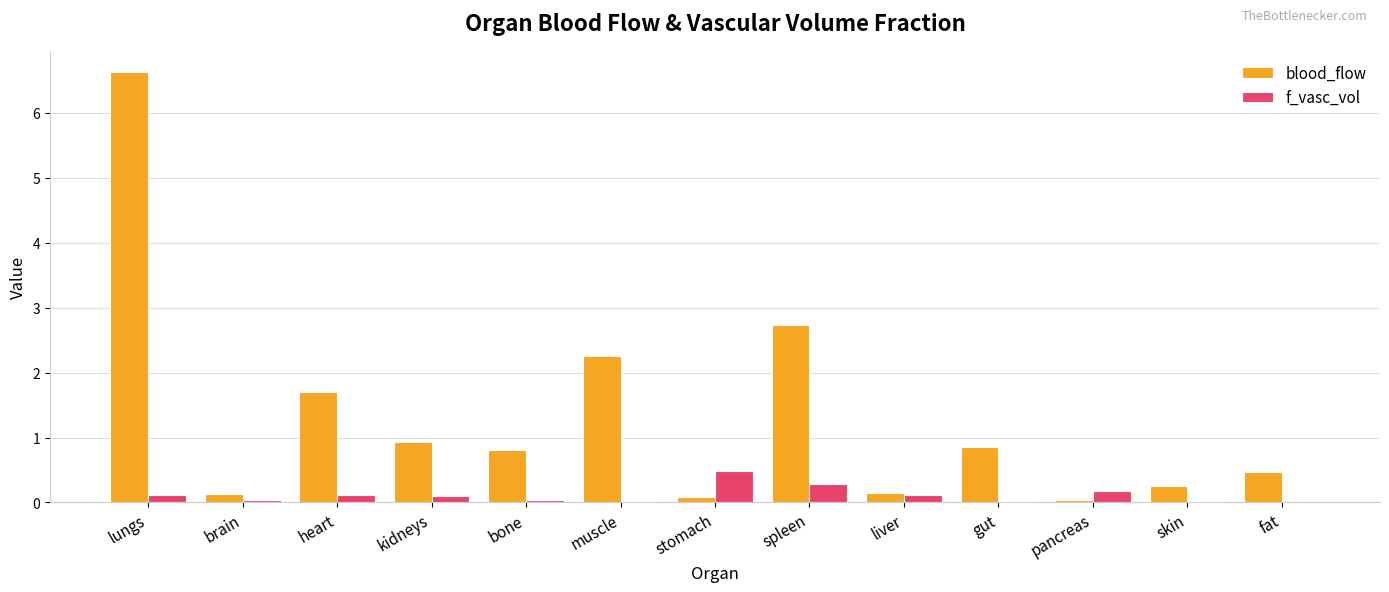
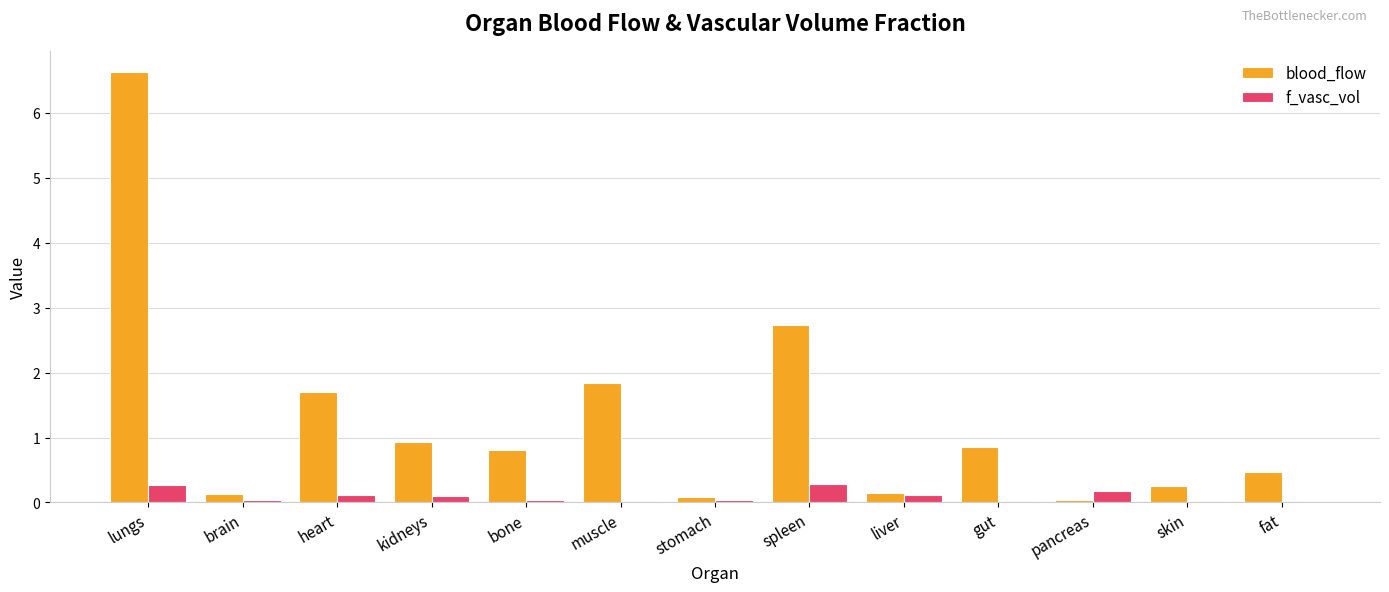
f_vasc_vol, lungs: 0.1 -> 0.3
blood_flow, muscle: 2.2 -> 1.8
f_vasc_vol, stomach: 0.5 -> 0.0
